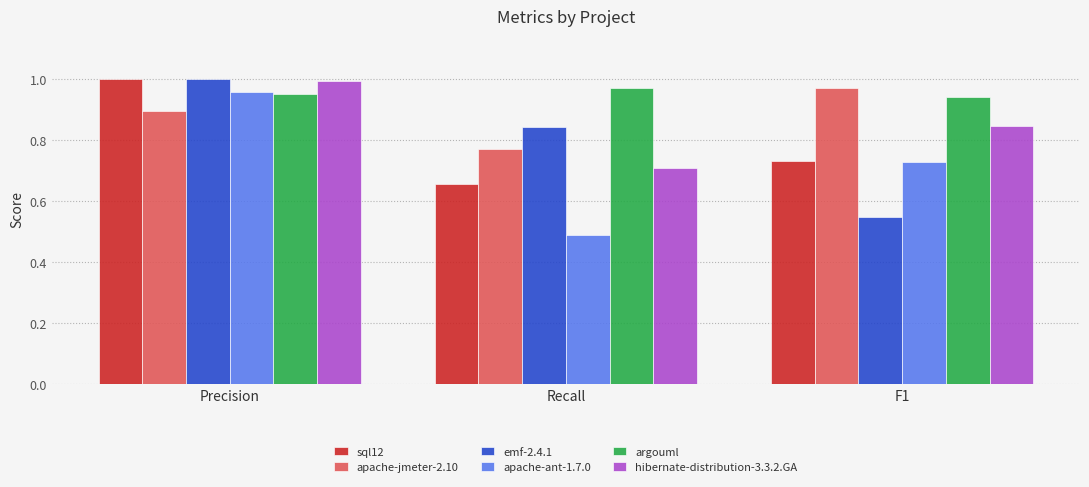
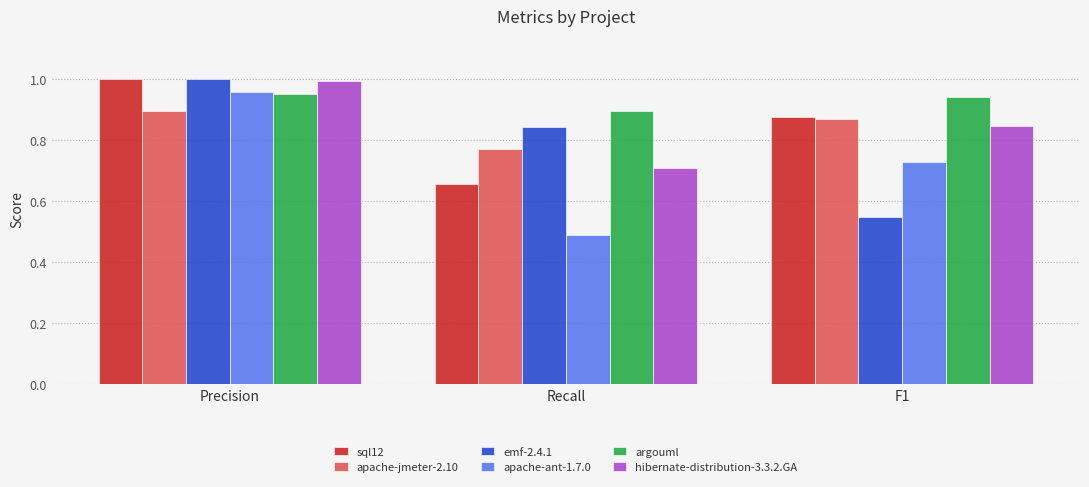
argouml, Recall: 0.97 -> 0.90
sql12, F1: 0.73 -> 0.88
apache-jmeter-2.10, F1: 0.97 -> 0.87
